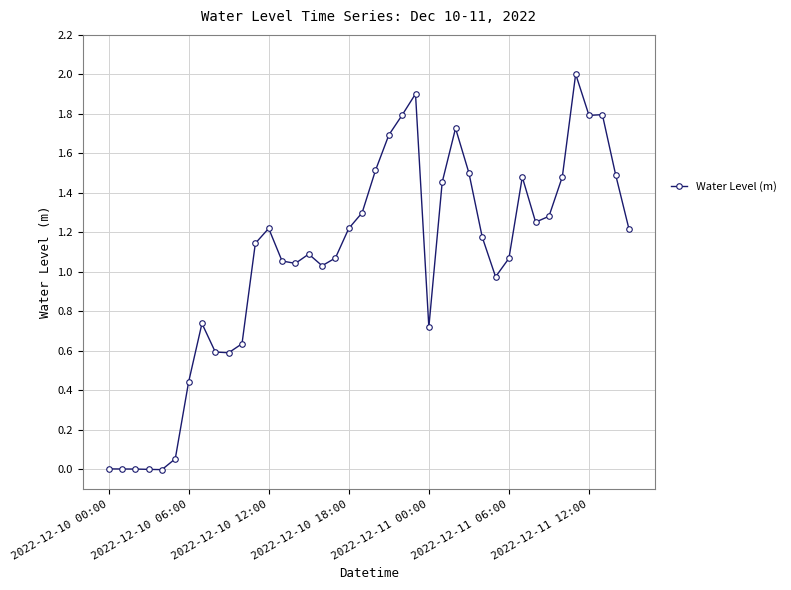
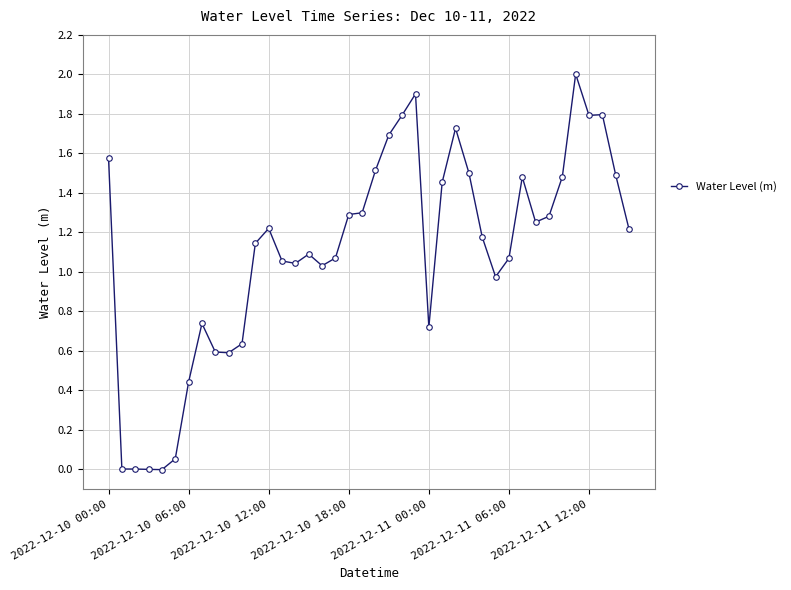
2022-12-10 00:00: 0.00 -> 1.58
2022-12-10 18:00: 1.22 -> 1.29
